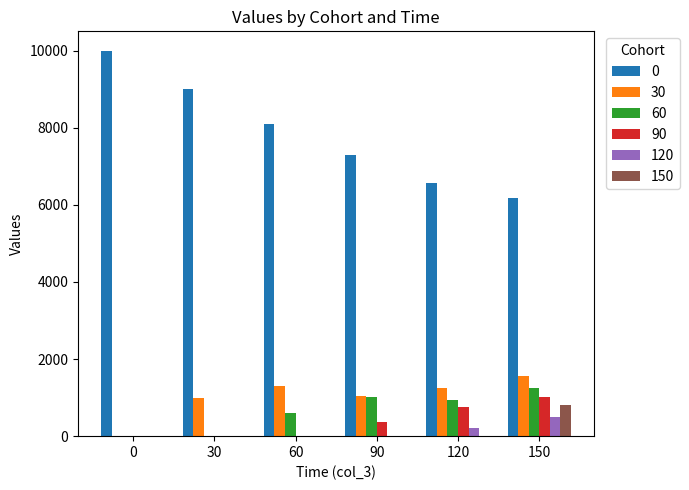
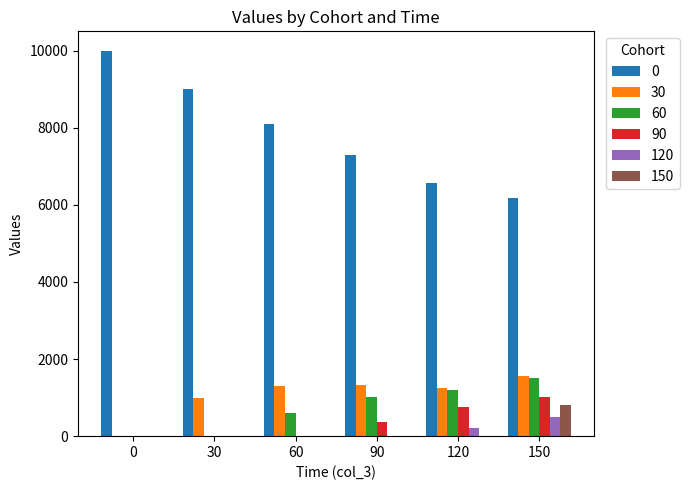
30, 90: 1000 -> 1300
60, 120: 900 -> 1200
60, 150: 1200 -> 1500
